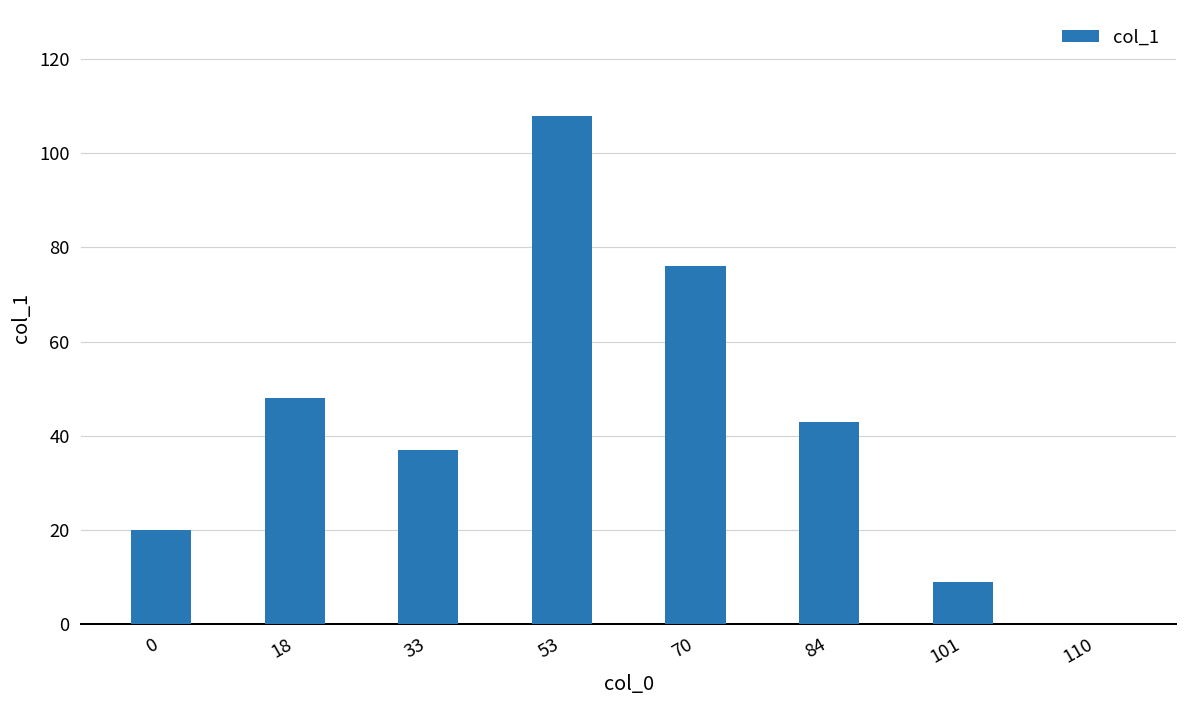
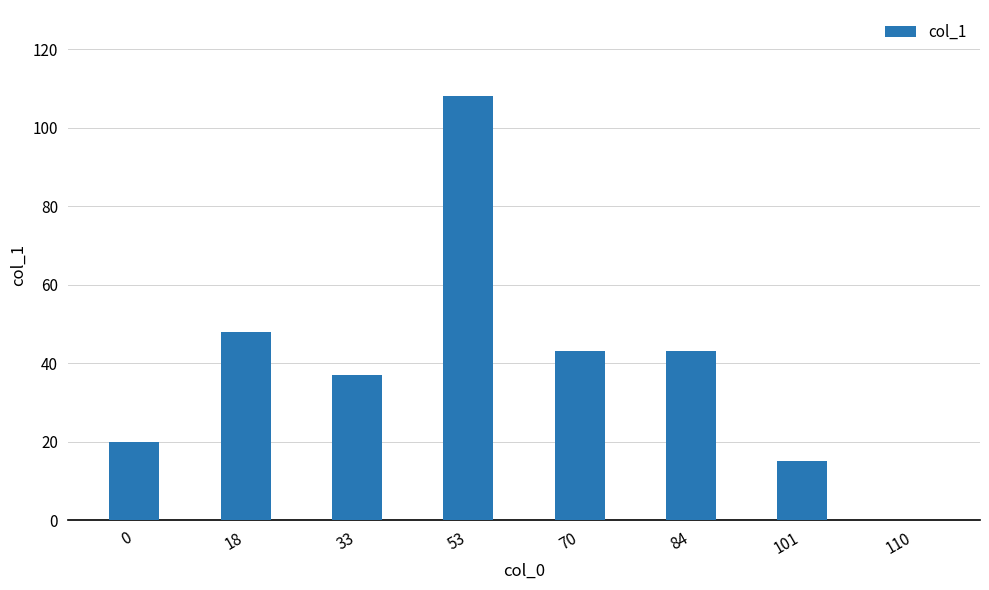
70: 76 -> 43
101: 9 -> 15
